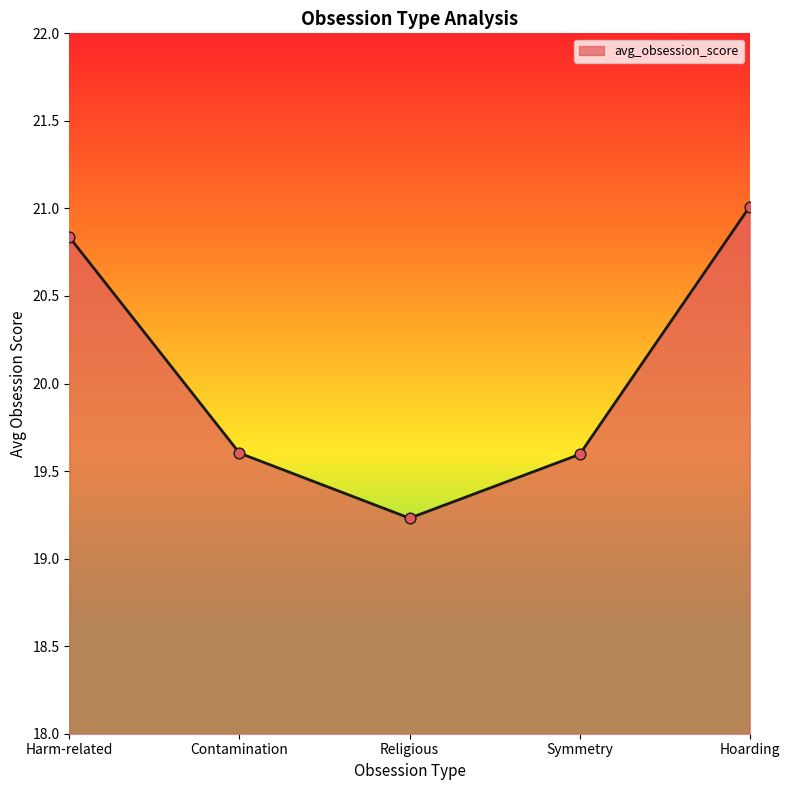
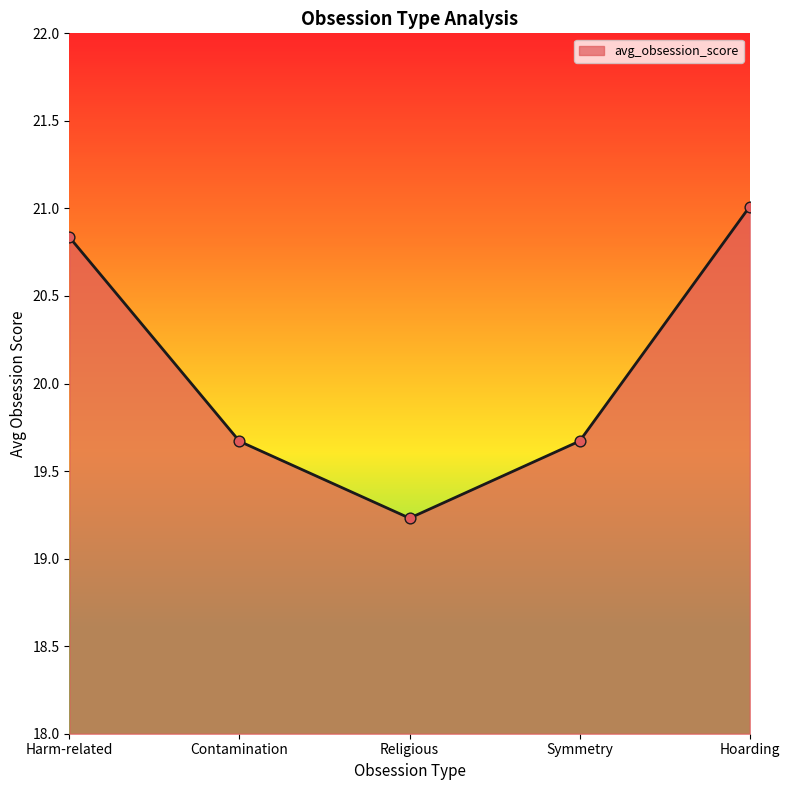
Contamination: 19.60 -> 19.67
Symmetry: 19.60 -> 19.67
